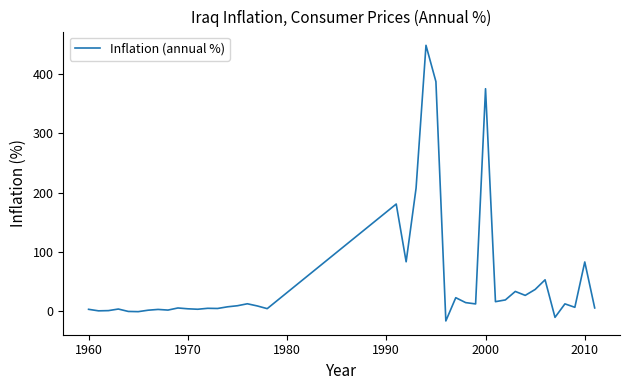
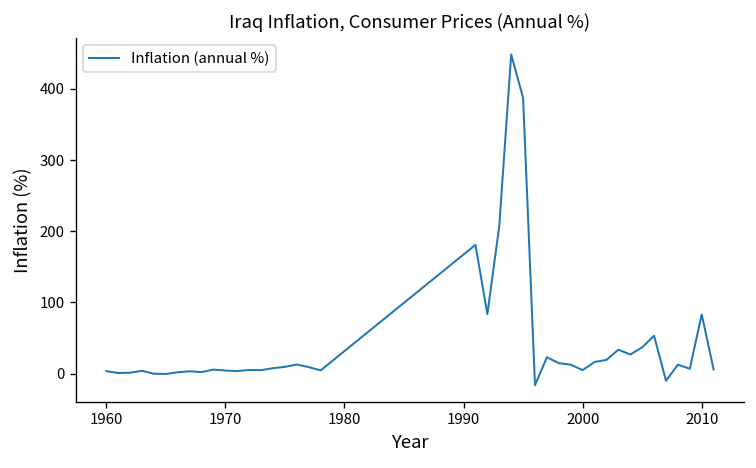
2000: 380 -> 0
